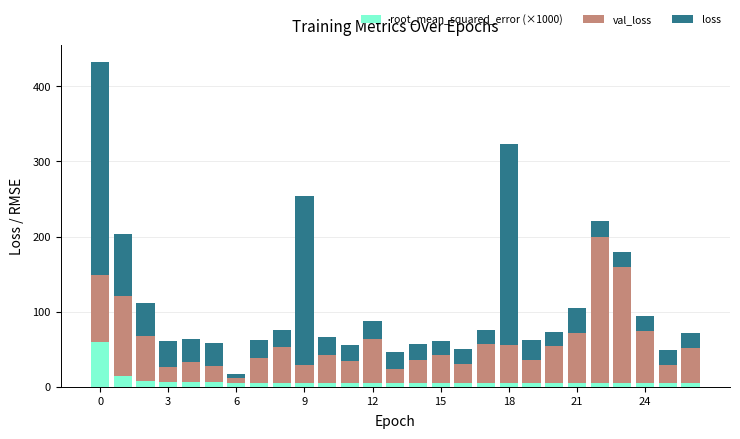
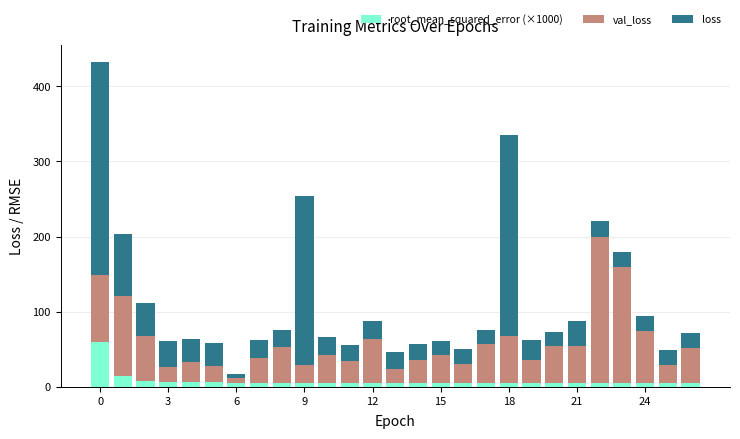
val_loss, 18: 50 -> 60
val_loss, 21: 70 -> 50
